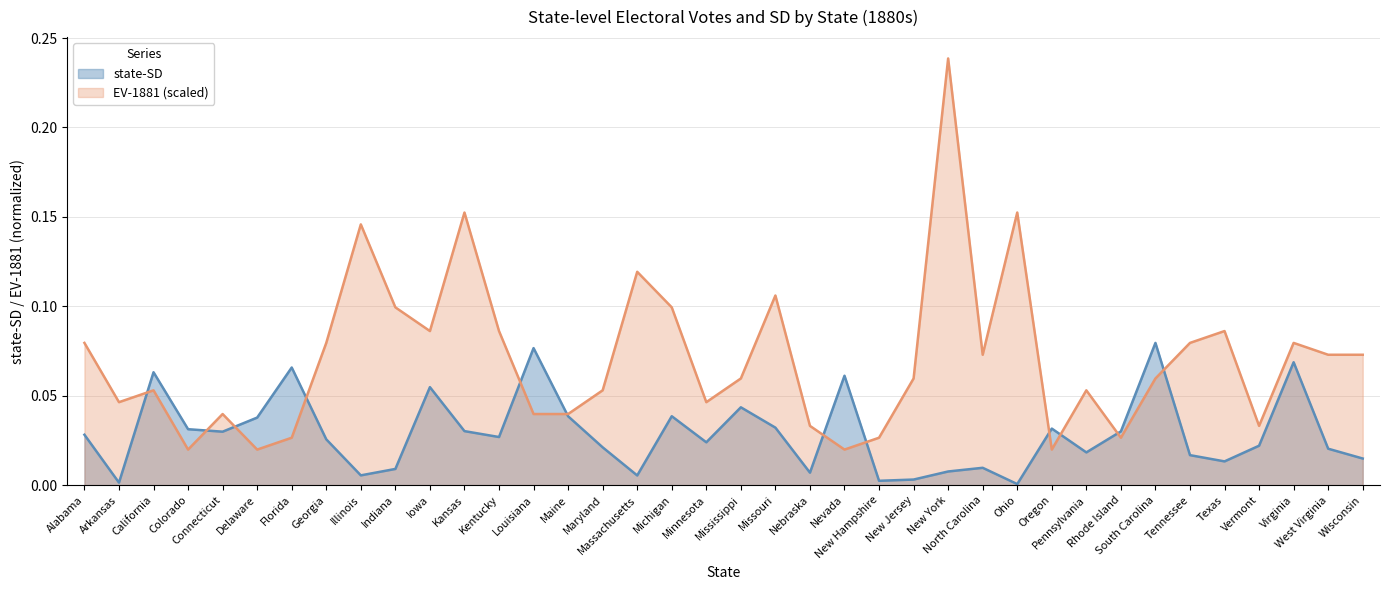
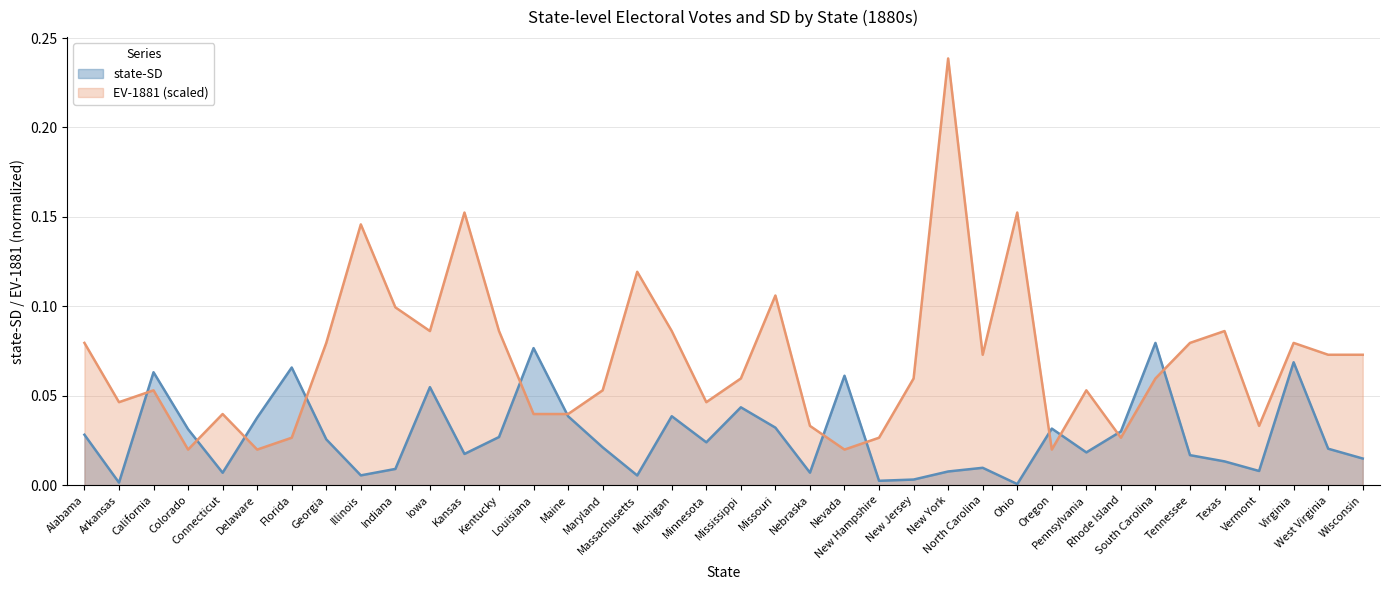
state-SD, Connecticut: 0.030 -> 0.007
state-SD, Kansas: 0.030 -> 0.017
EV-1881 (scaled), Michigan: 0.099 -> 0.086
state-SD, Vermont: 0.022 -> 0.008
